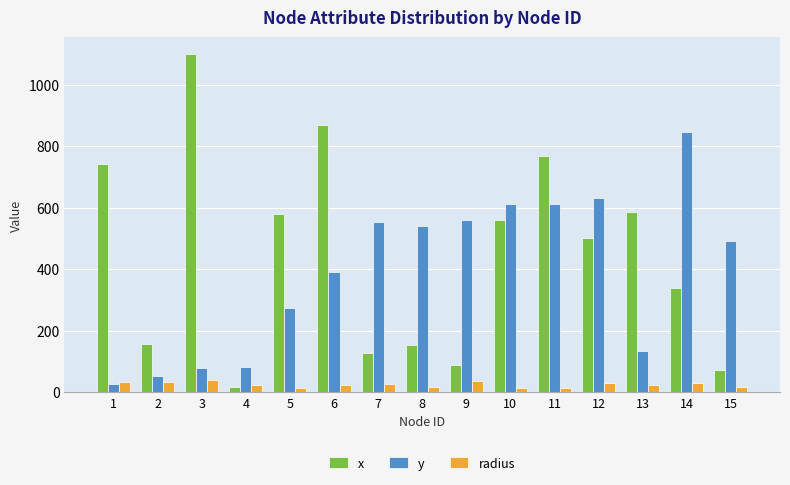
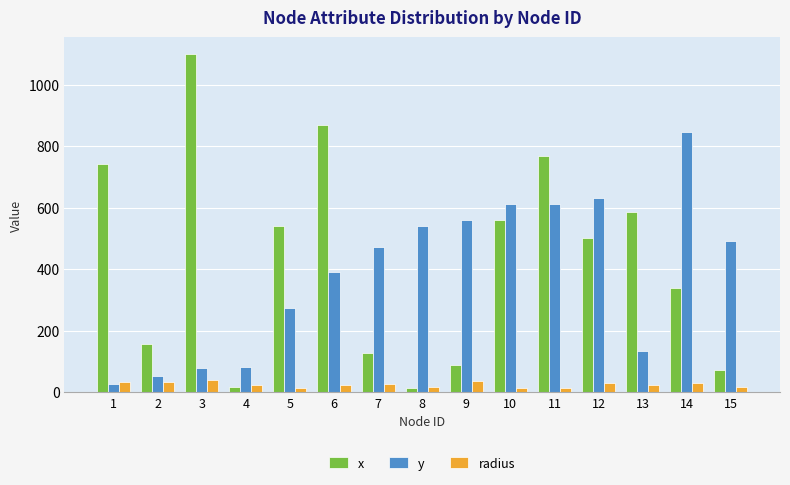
x, 5: 580 -> 540
y, 7: 560 -> 470
x, 8: 150 -> 20
